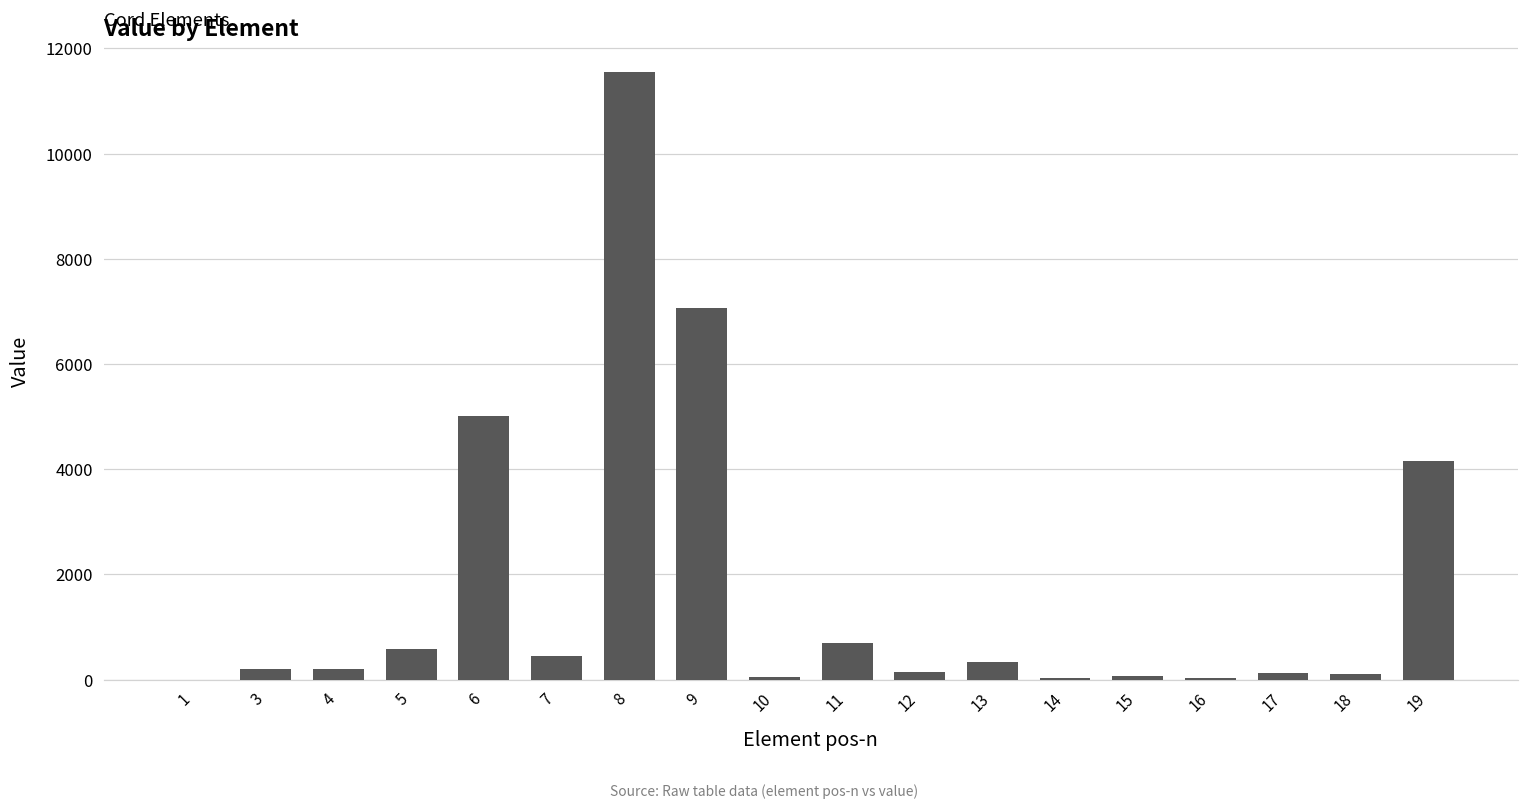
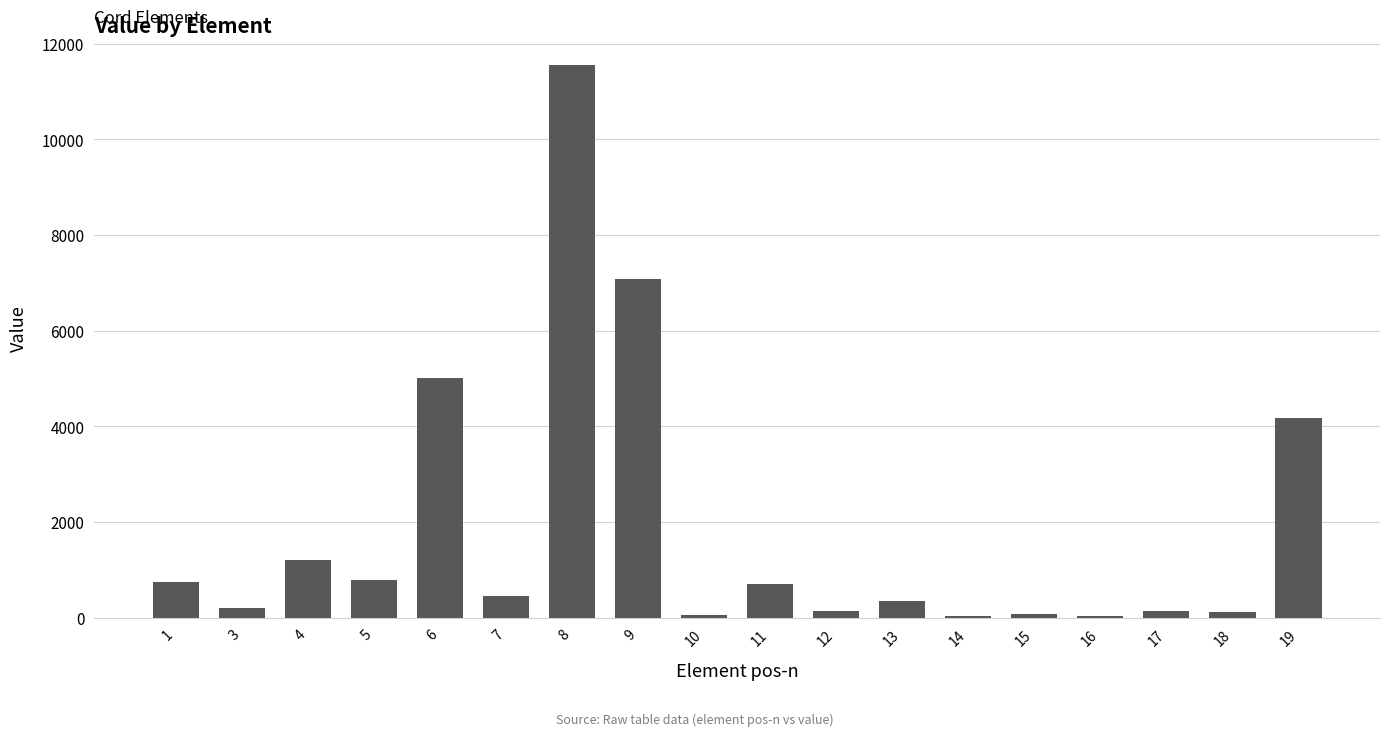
1: 0 -> 700
4: 200 -> 1200
5: 600 -> 800
